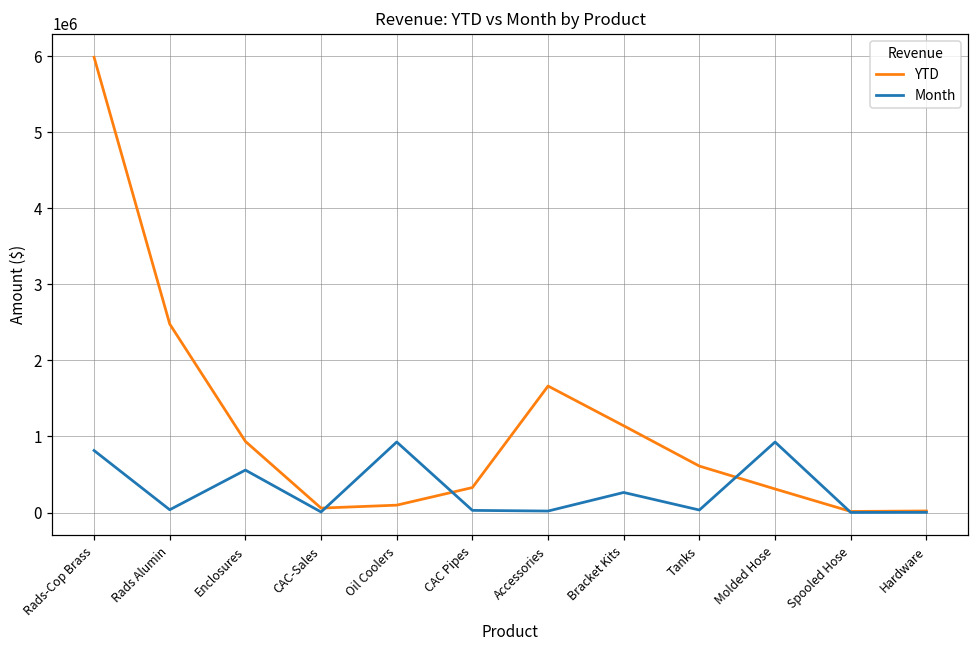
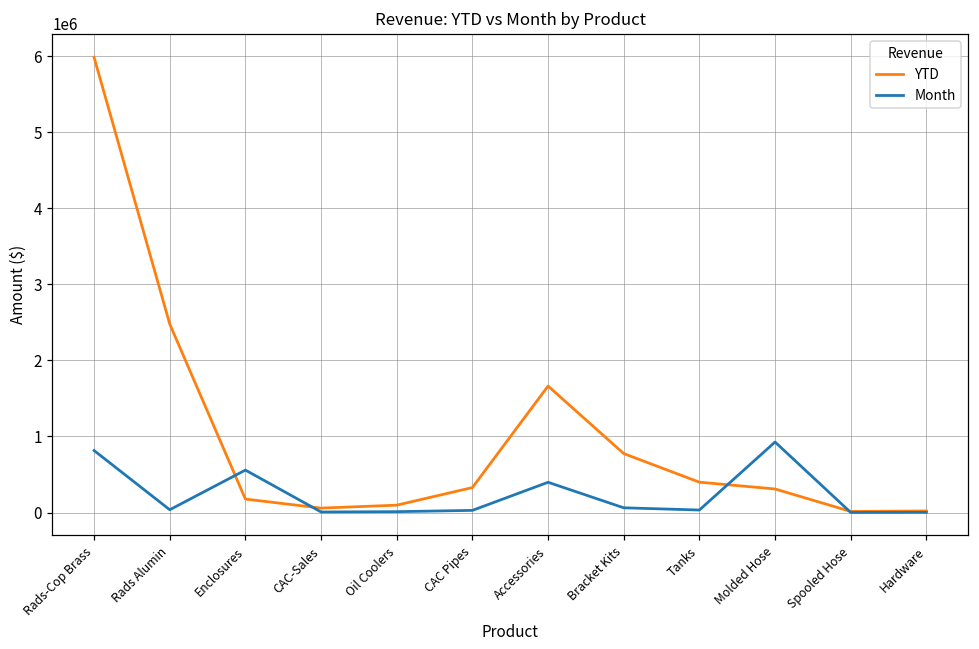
YTD, Enclosures: 900000 -> 200000
Month, Oil Coolers: 900000 -> 0
Month, Accessories: 0 -> 400000
YTD, Bracket Kits: 1100000 -> 800000
Month, Bracket Kits: 300000 -> 100000
YTD, Tanks: 600000 -> 400000
